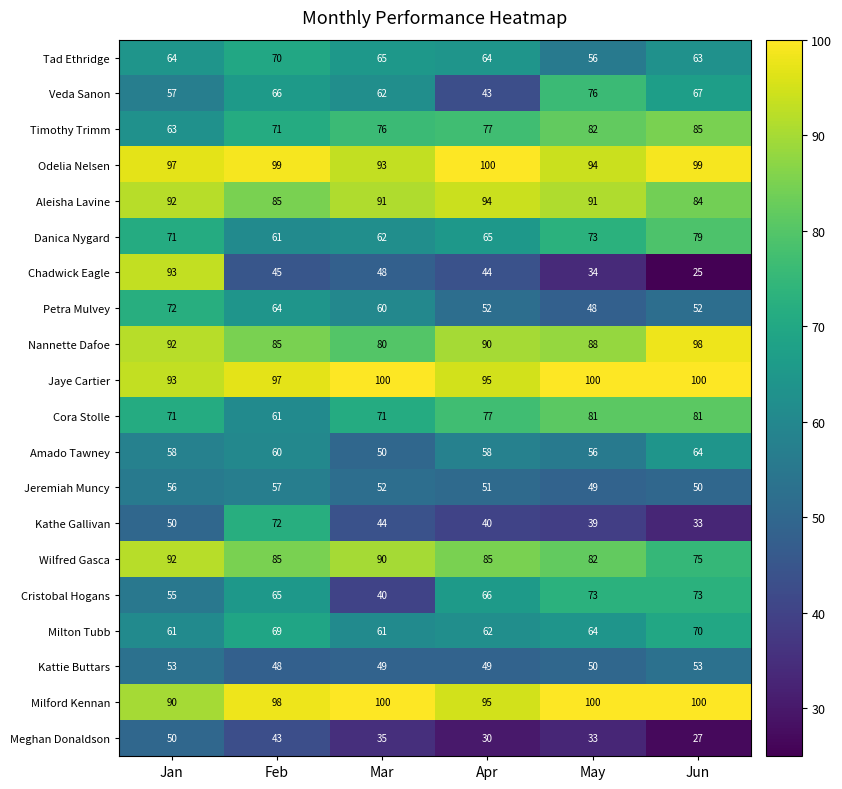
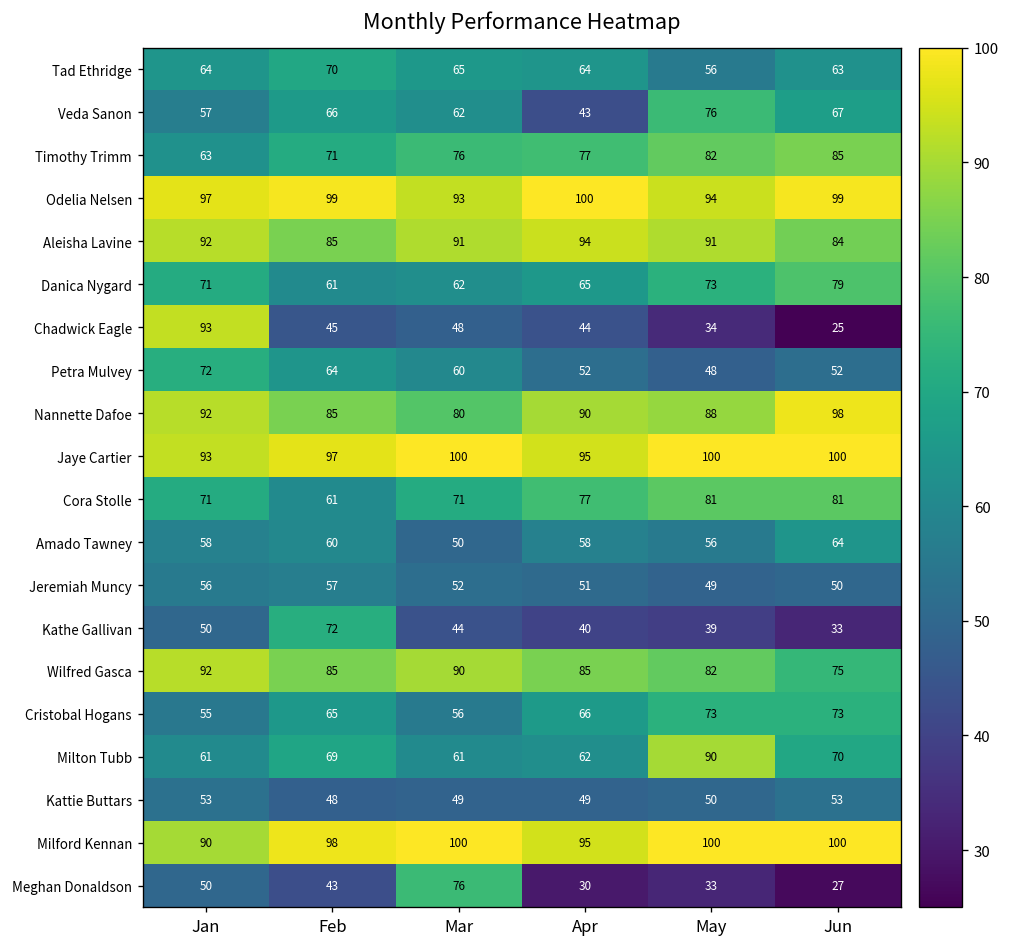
Cristobal Hogans, Mar: 40 -> 56
Milton Tubb, May: 64 -> 90
Meghan Donaldson, Mar: 35 -> 76
